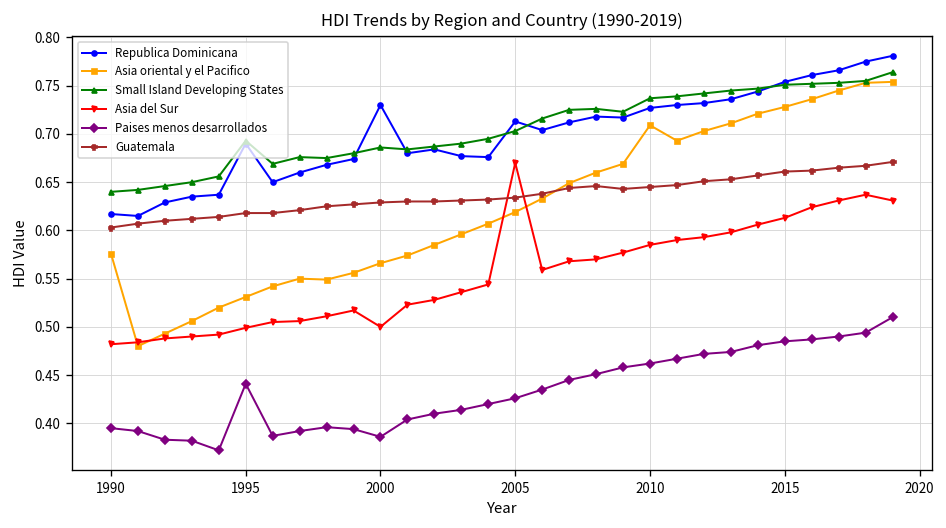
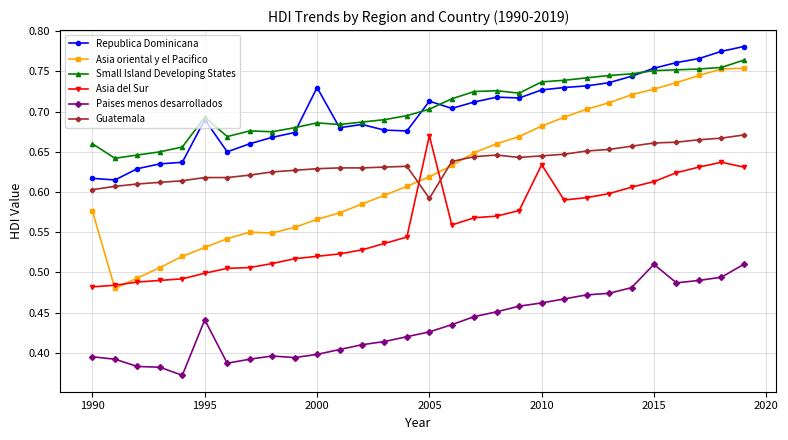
Small Island Developing States, 1990: 0.64 -> 0.66
Asia del Sur, 2000: 0.50 -> 0.52
Paises menos desarrollados, 2000: 0.39 -> 0.40
Guatemala, 2005: 0.63 -> 0.59
Asia oriental y el Pacifico, 2010: 0.71 -> 0.68
Asia del Sur, 2010: 0.59 -> 0.63
Paises menos desarrollados, 2015: 0.49 -> 0.51
